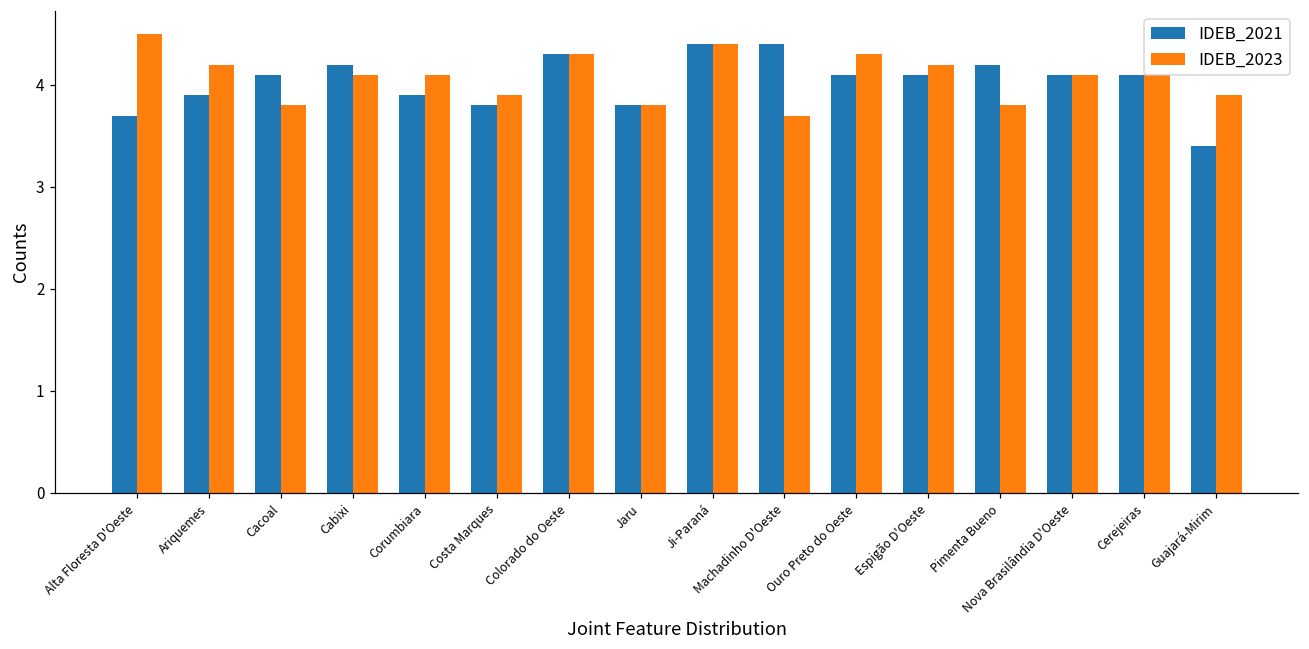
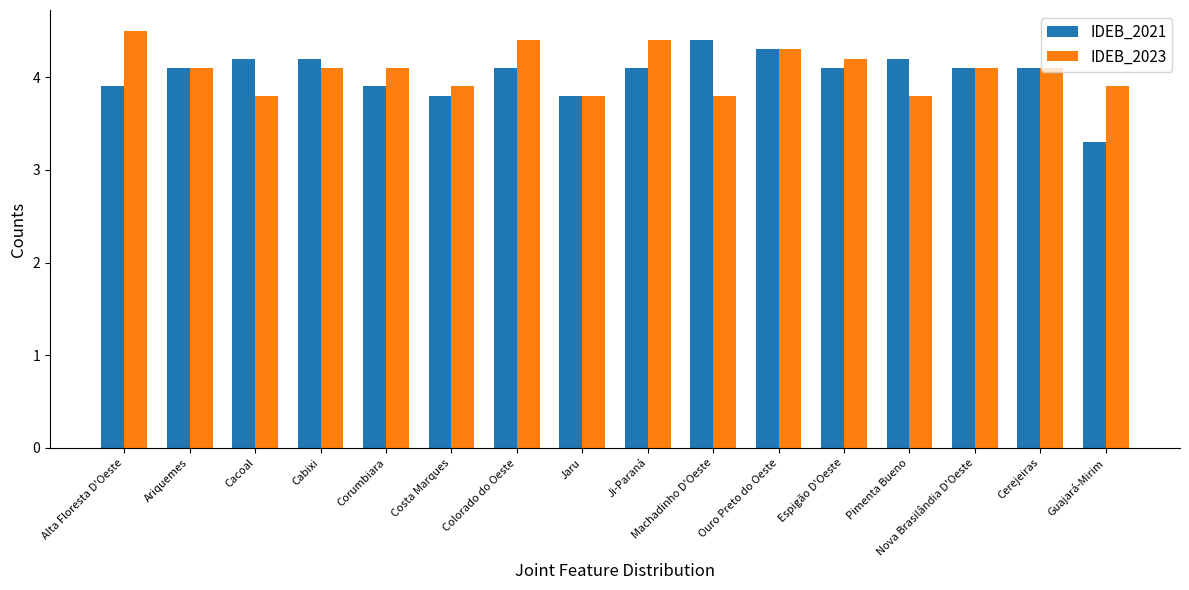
IDEB_2021, Alta Floresta D'Oeste: 3.7 -> 3.9
IDEB_2021, Ariquemes: 3.9 -> 4.1
IDEB_2023, Ariquemes: 4.2 -> 4.1
IDEB_2021, Cacoal: 4.1 -> 4.2
IDEB_2021, Colorado do Oeste: 4.3 -> 4.1
IDEB_2023, Colorado do Oeste: 4.3 -> 4.4
IDEB_2021, Ji-Paraná: 4.4 -> 4.1
IDEB_2023, Machadinho D'Oeste: 3.7 -> 3.8
IDEB_2021, Ouro Preto do Oeste: 4.1 -> 4.3
IDEB_2021, Guajará-Mirim: 3.4 -> 3.3
